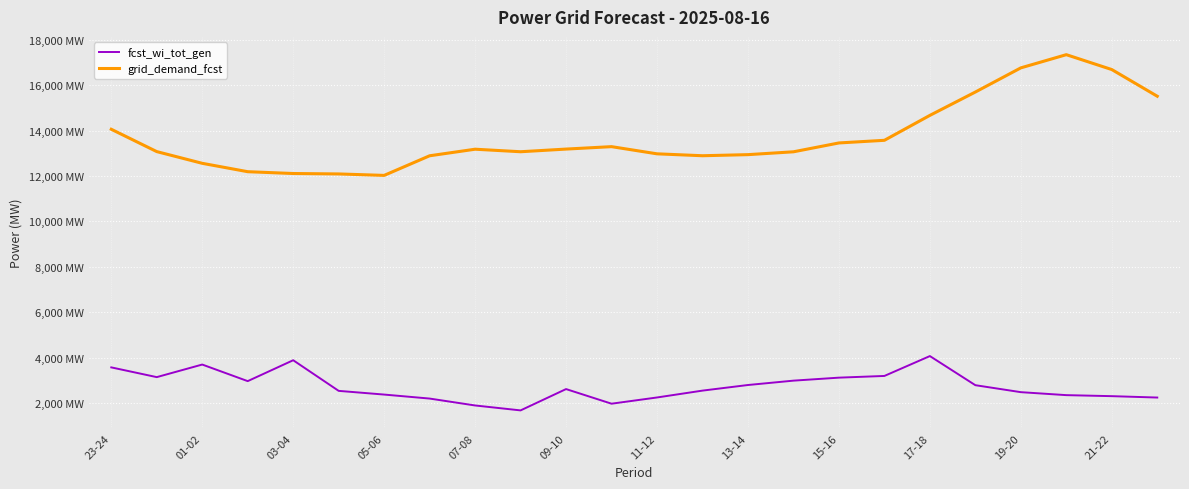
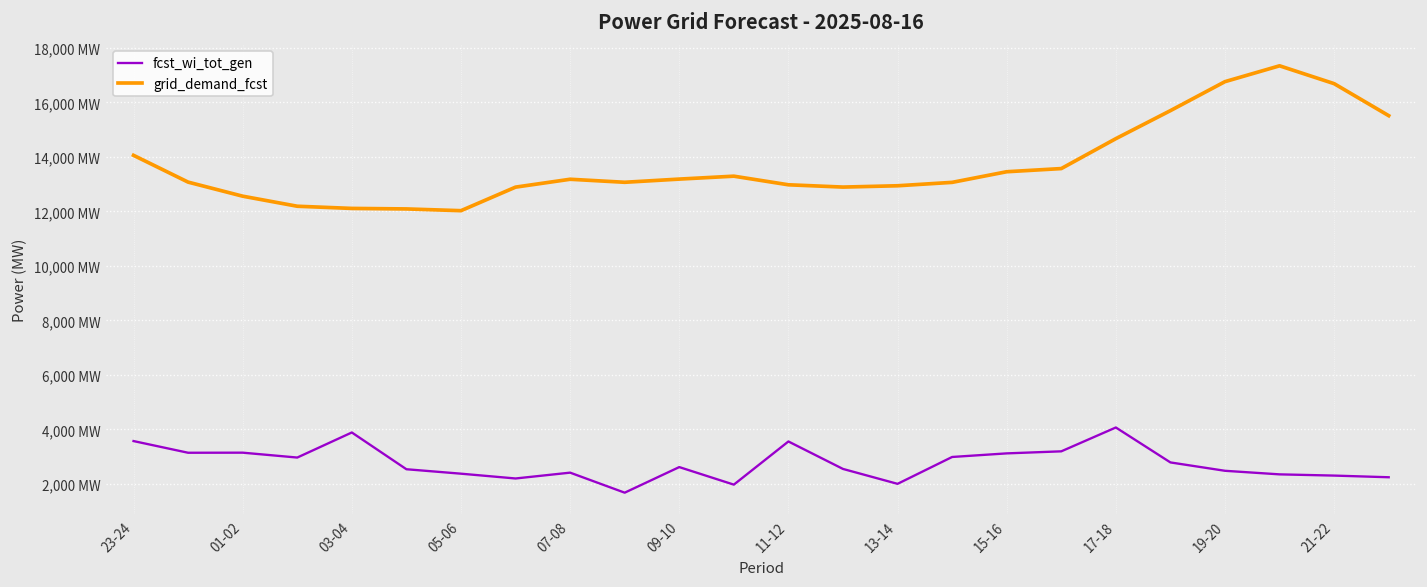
fcst_wi_tot_gen, 01-02: 3,700 MW -> 3,100 MW
fcst_wi_tot_gen, 07-08: 1,900 MW -> 2,400 MW
fcst_wi_tot_gen, 11-12: 2,200 MW -> 3,600 MW
fcst_wi_tot_gen, 13-14: 2,800 MW -> 2,000 MW
